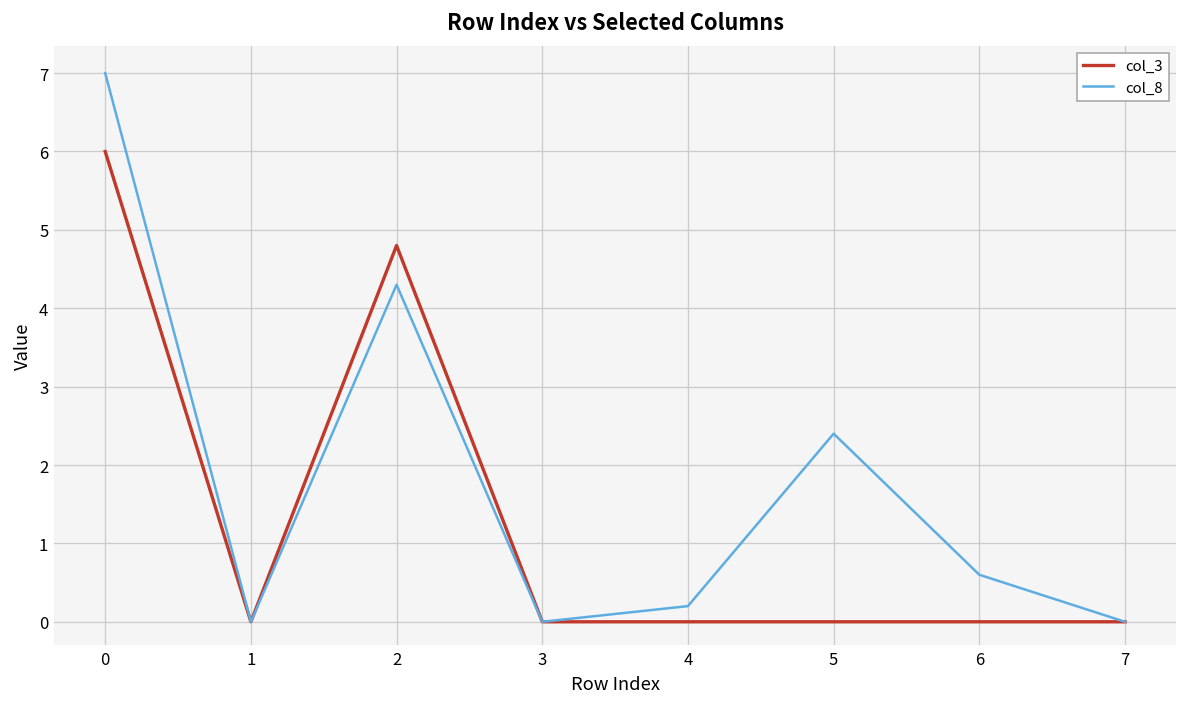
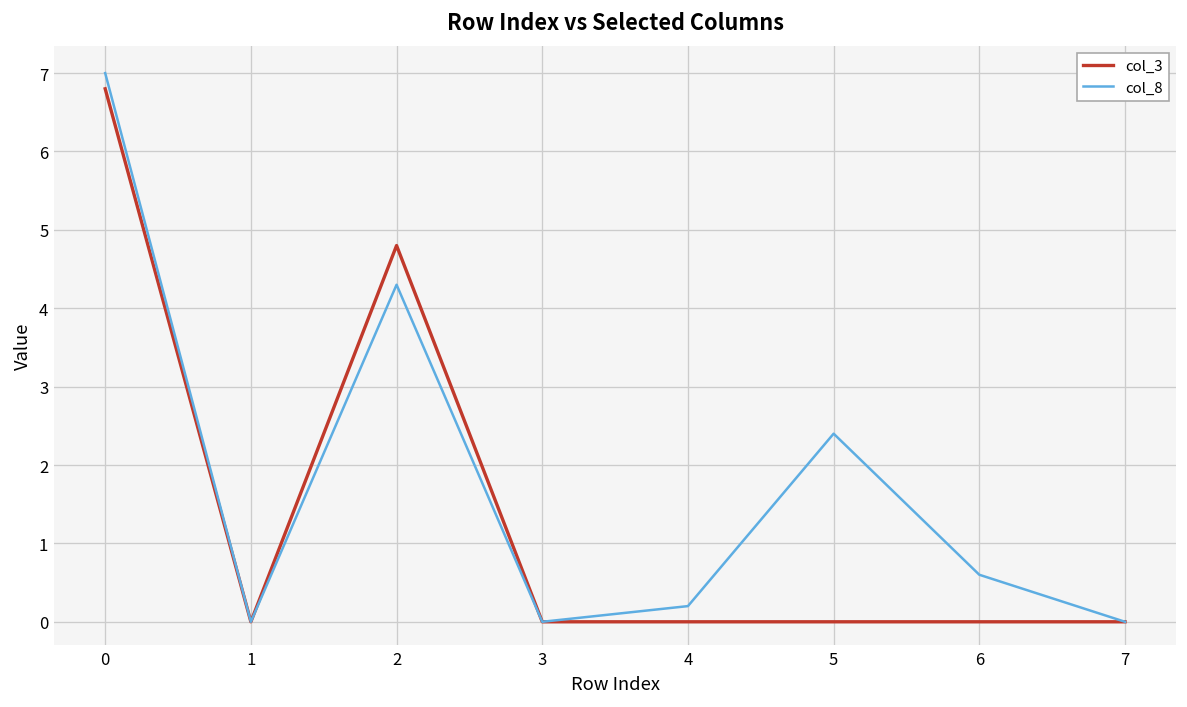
col_3, 0: 6.0 -> 6.8
